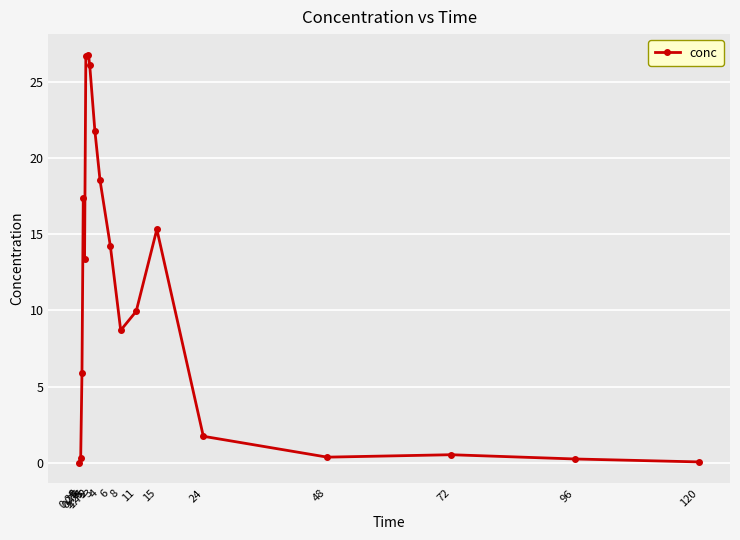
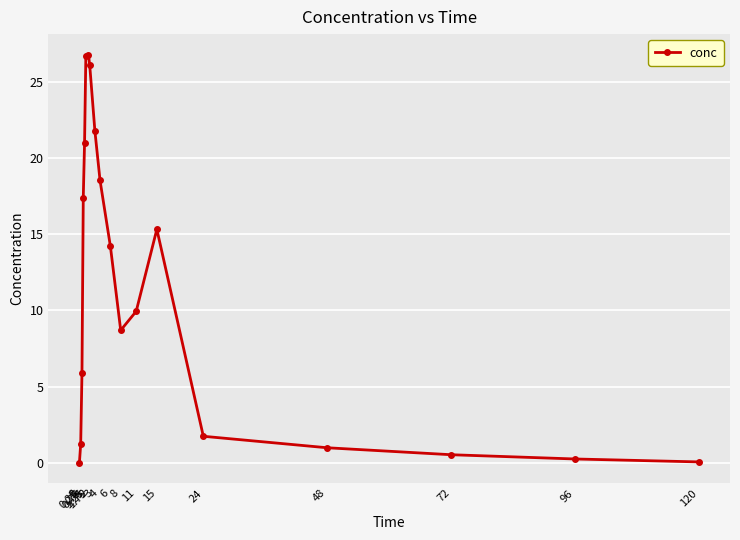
0.25: 0.3 -> 1.2
1: 13.4 -> 21.0
48: 0.4 -> 1.0
